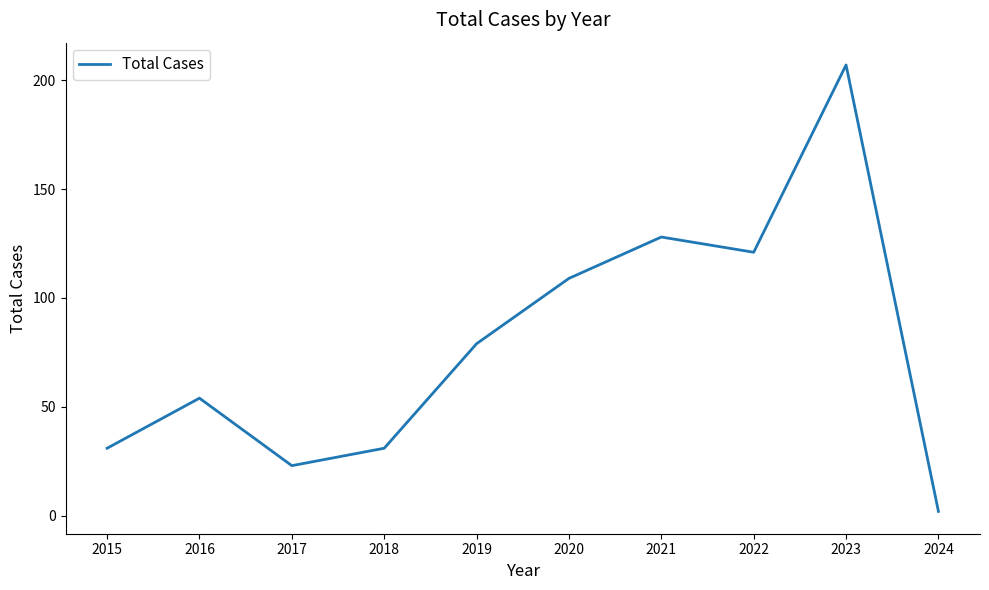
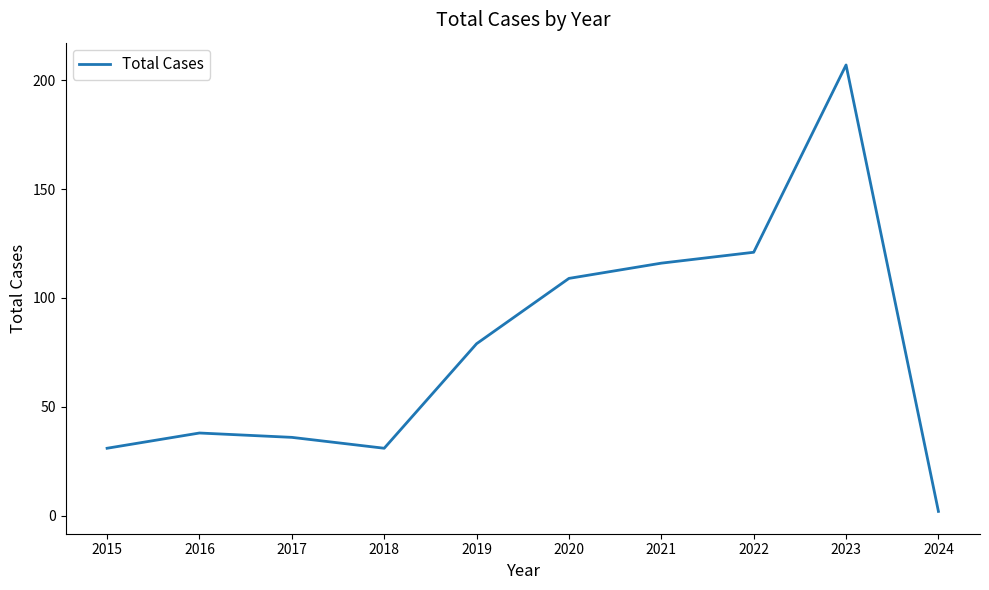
2016: 54 -> 38
2017: 23 -> 36
2021: 128 -> 116
